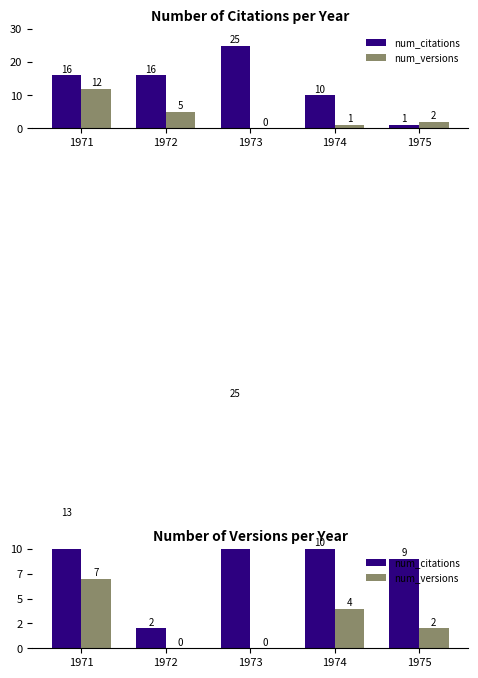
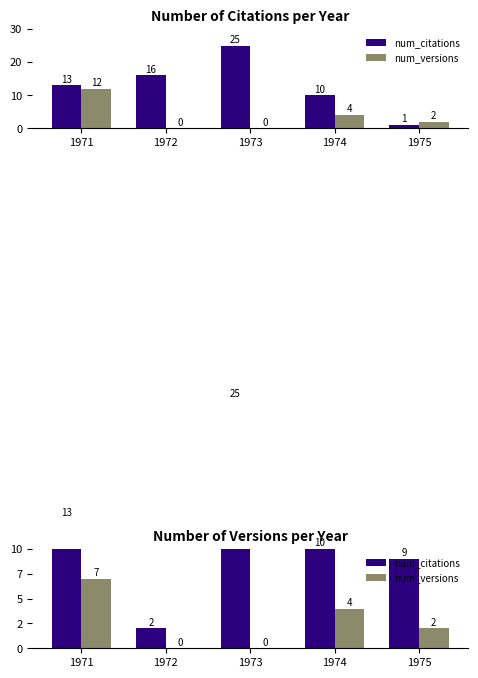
Number of Citations per Year, num_citations, 1971: 16 -> 13
Number of Citations per Year, num_versions, 1972: 5 -> 0
Number of Citations per Year, num_versions, 1974: 1 -> 4
